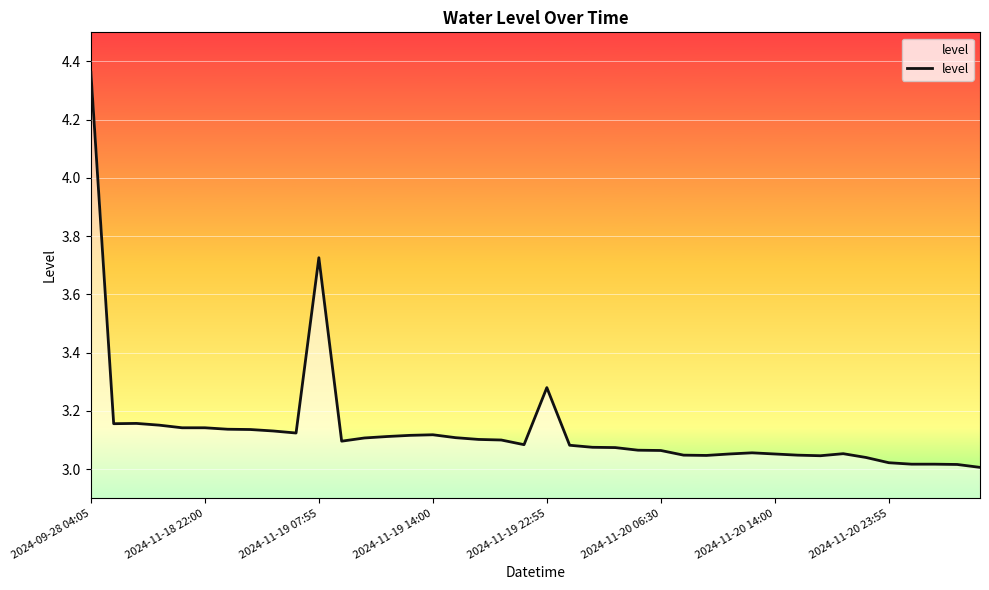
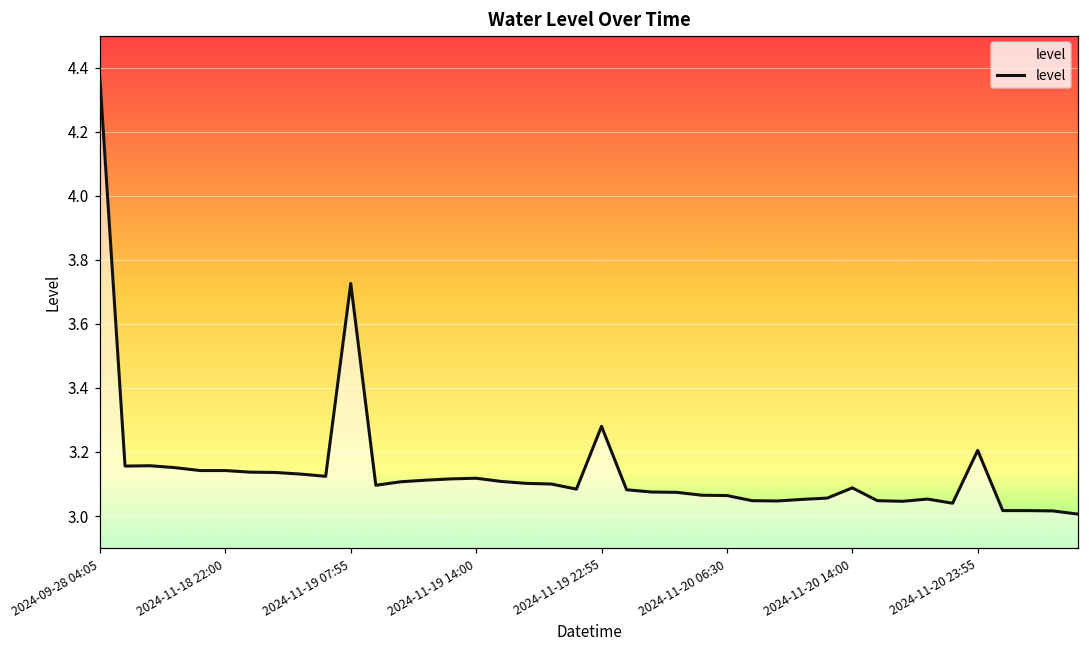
2024-11-20 14:00: 3.05 -> 3.09
2024-11-20 23:55: 3.02 -> 3.21
